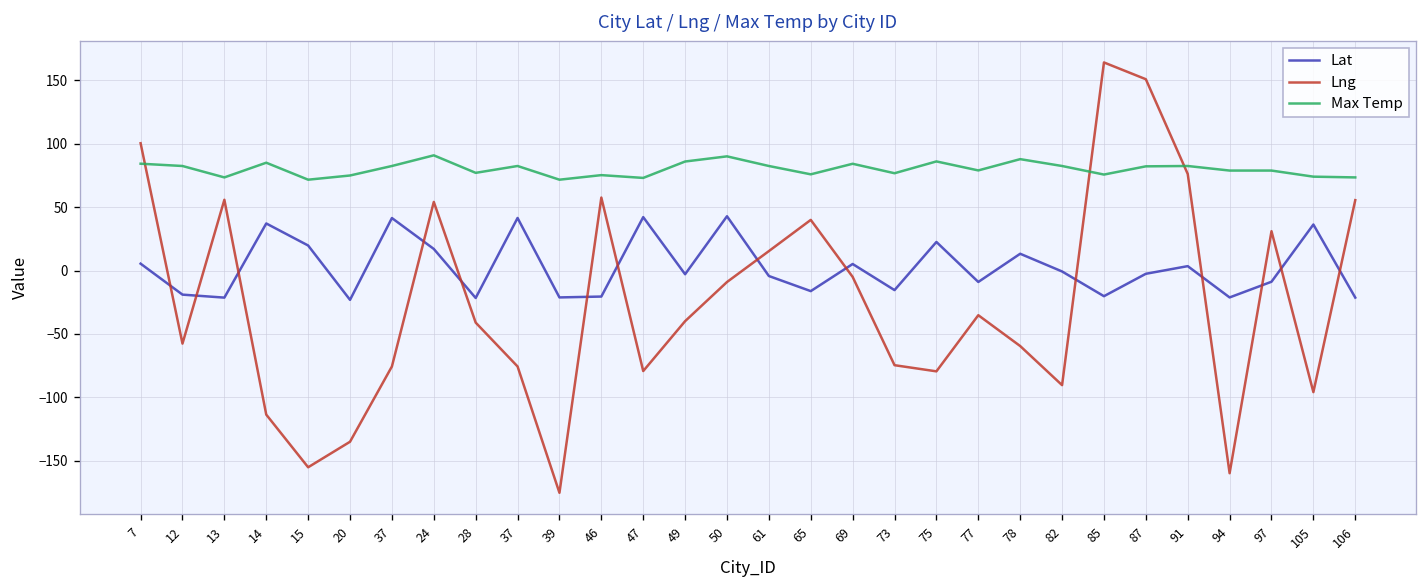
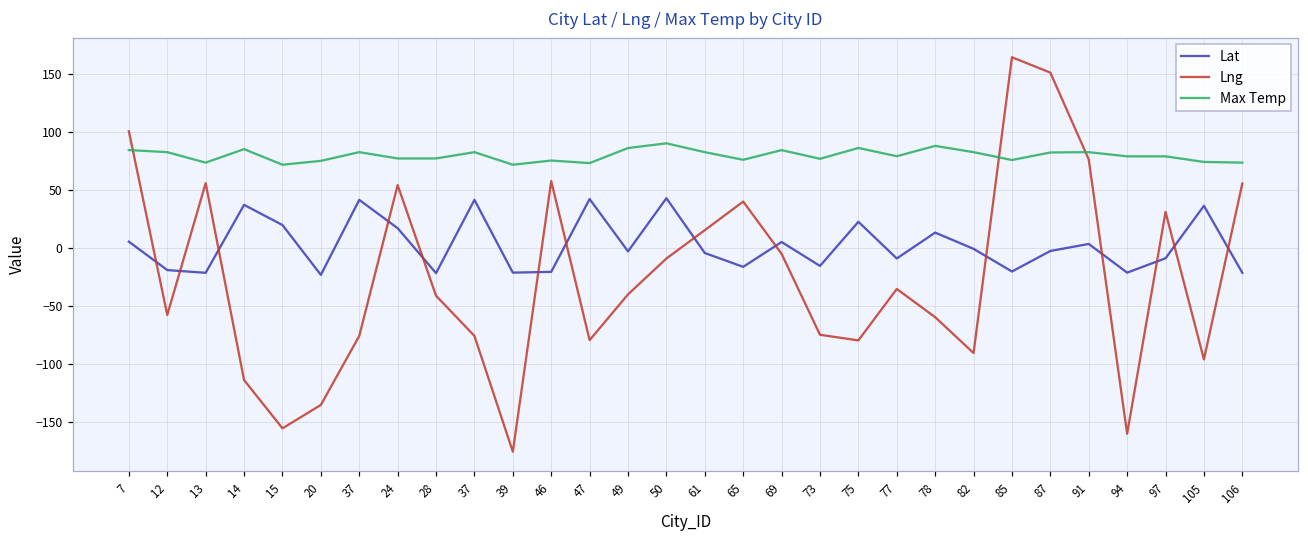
Max Temp, 24: 91 -> 77
